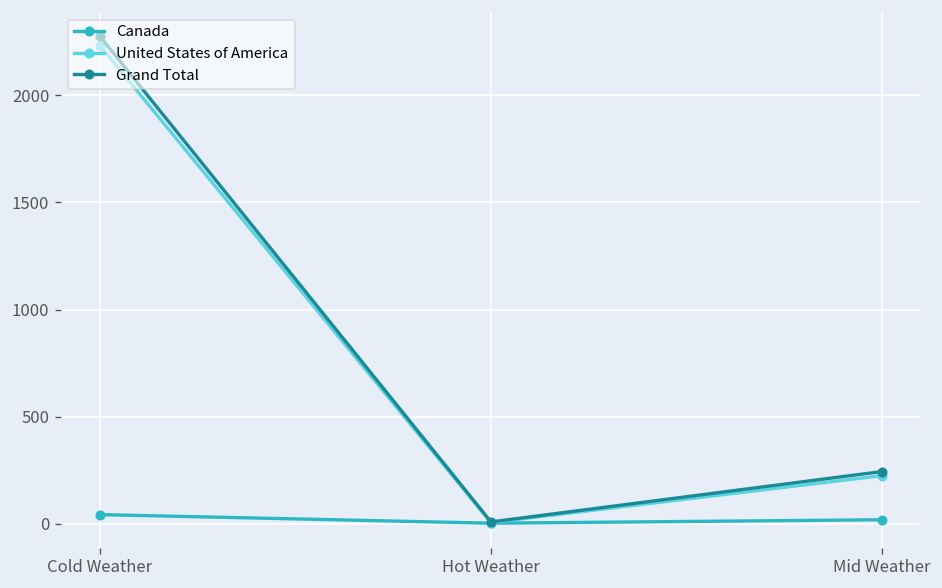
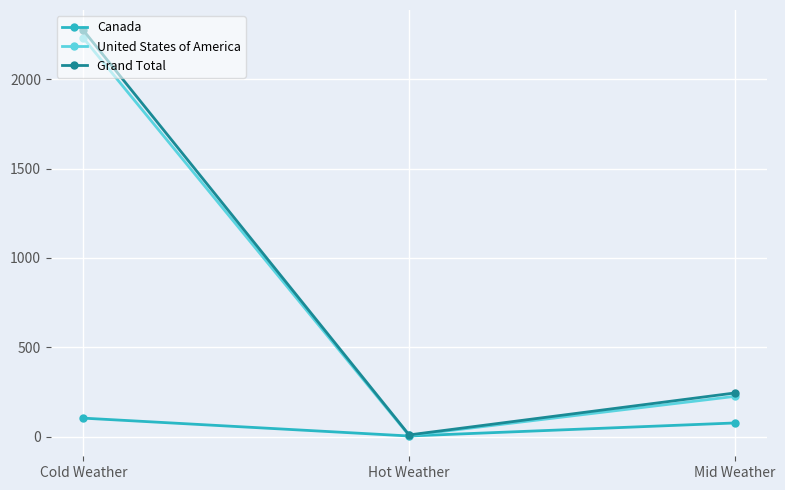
Canada, Cold Weather: 40 -> 100
Canada, Mid Weather: 20 -> 80
